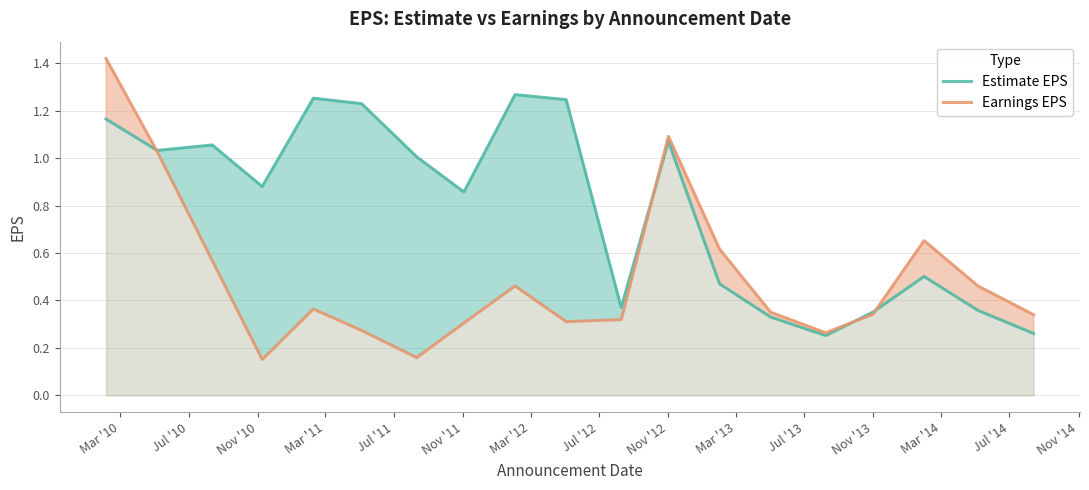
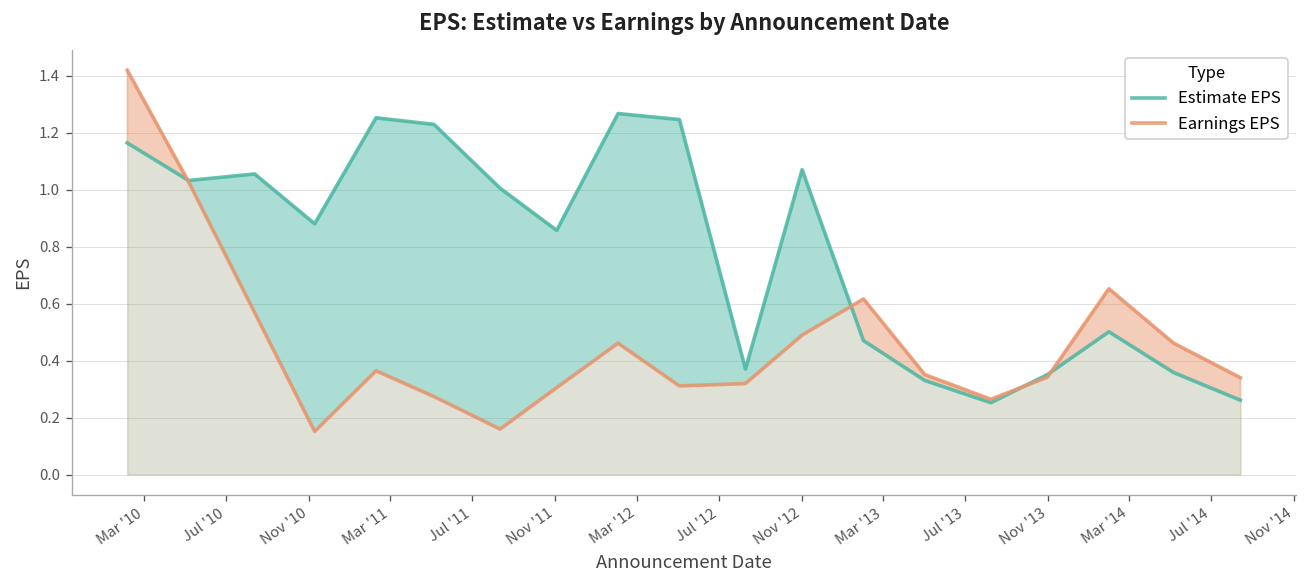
Earnings EPS, Nov '12: 1.09 -> 0.49
